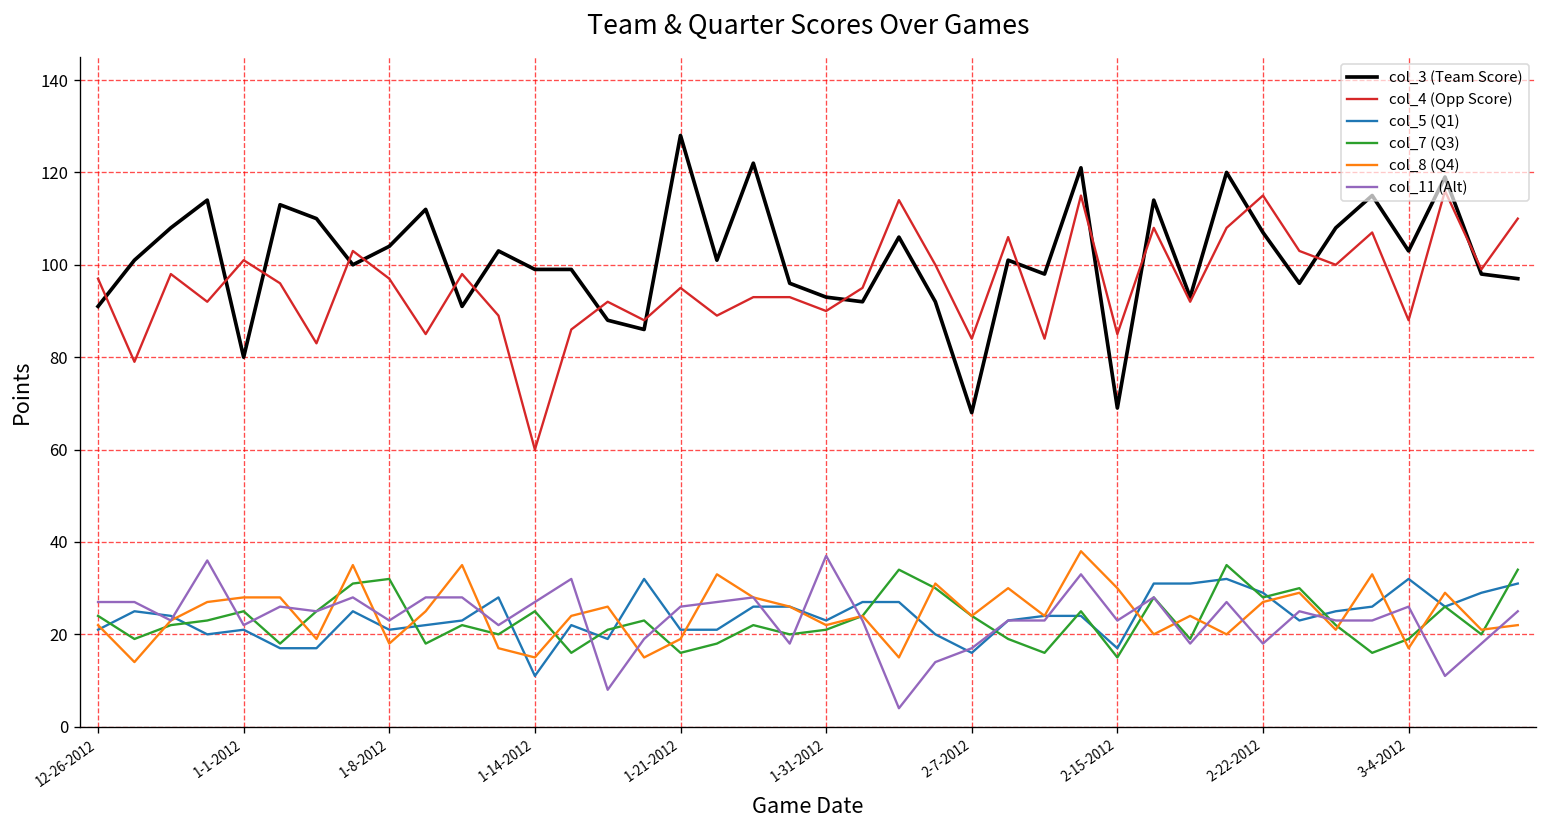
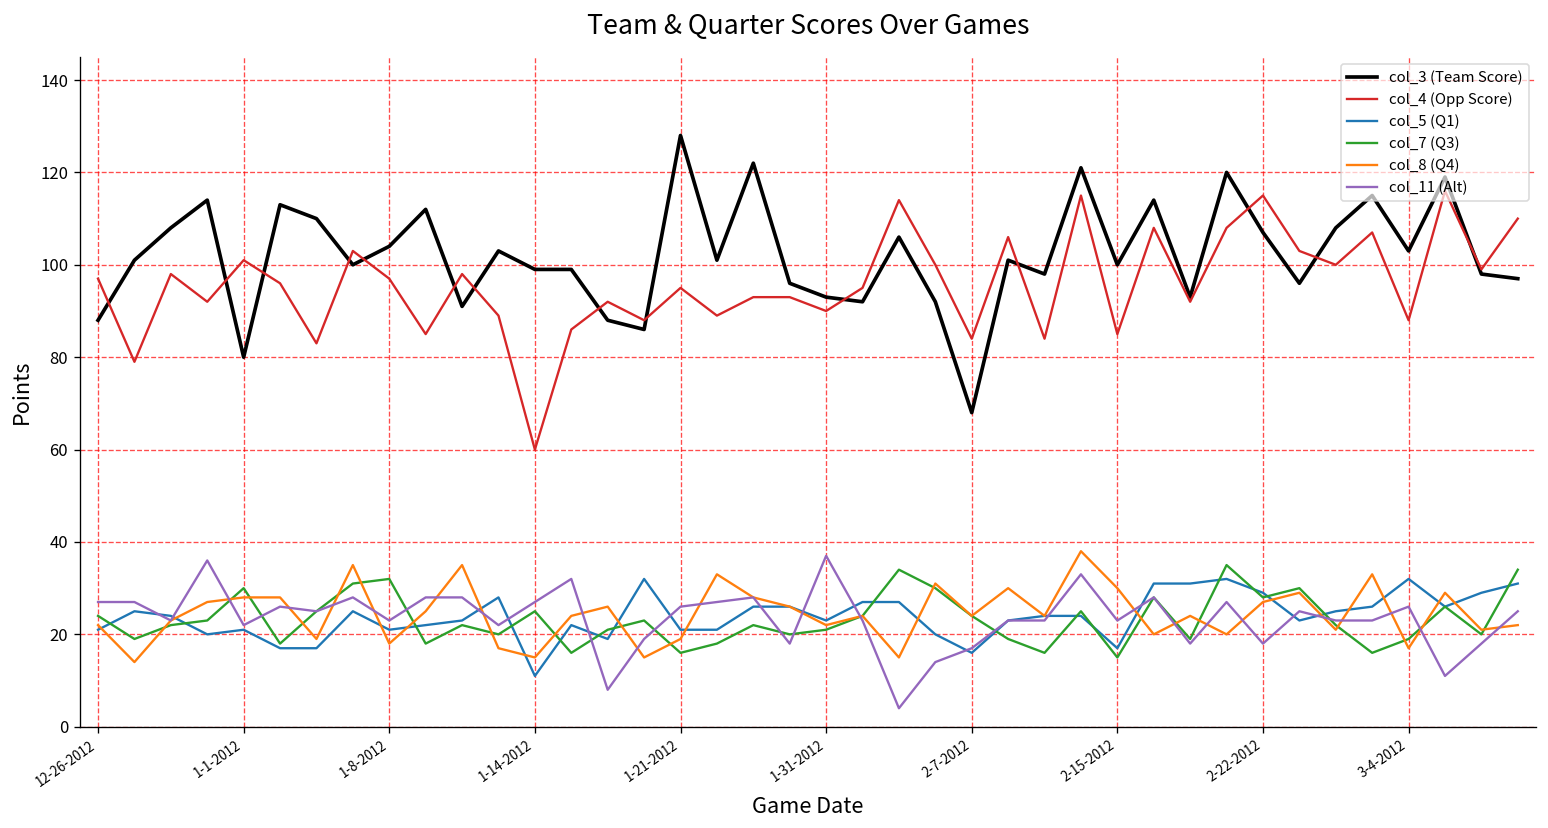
col_3 (Team Score), 12-26-2012: 91 -> 88
col_7 (Q3), 1-1-2012: 25 -> 30
col_3 (Team Score), 2-15-2012: 69 -> 100
